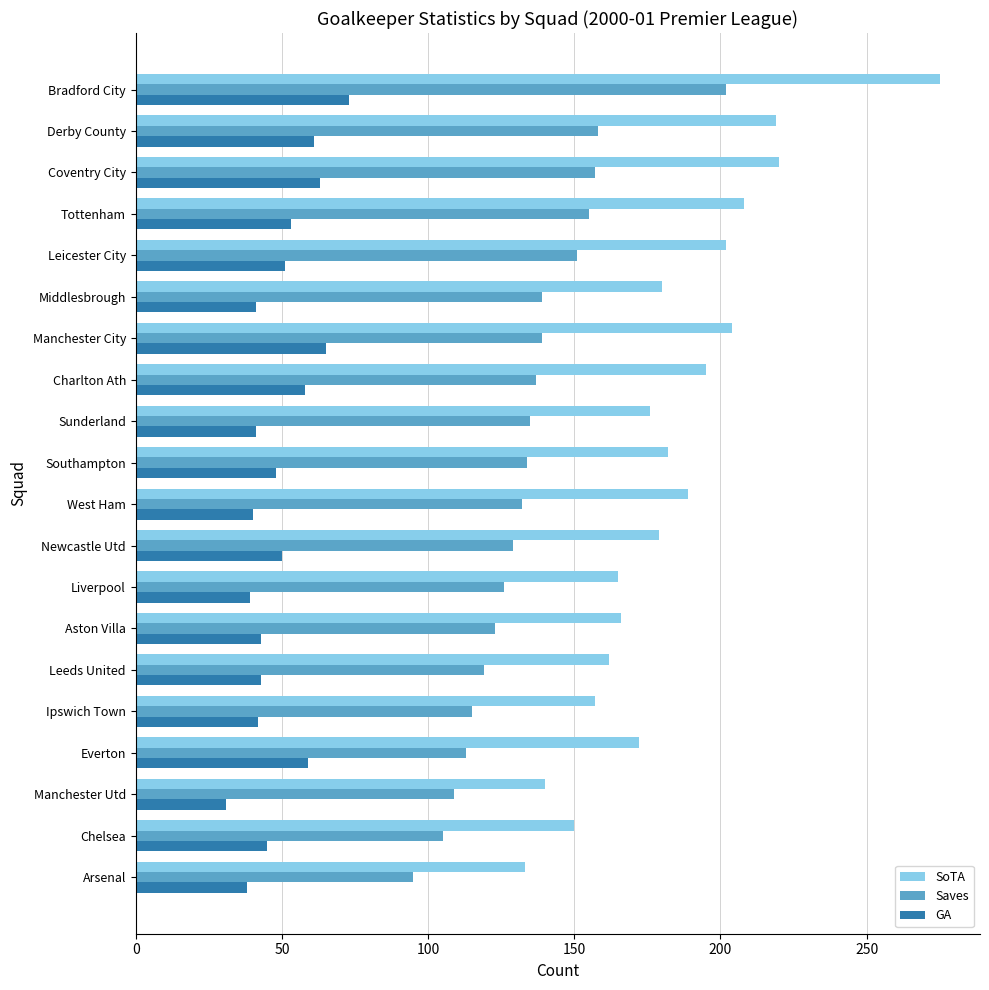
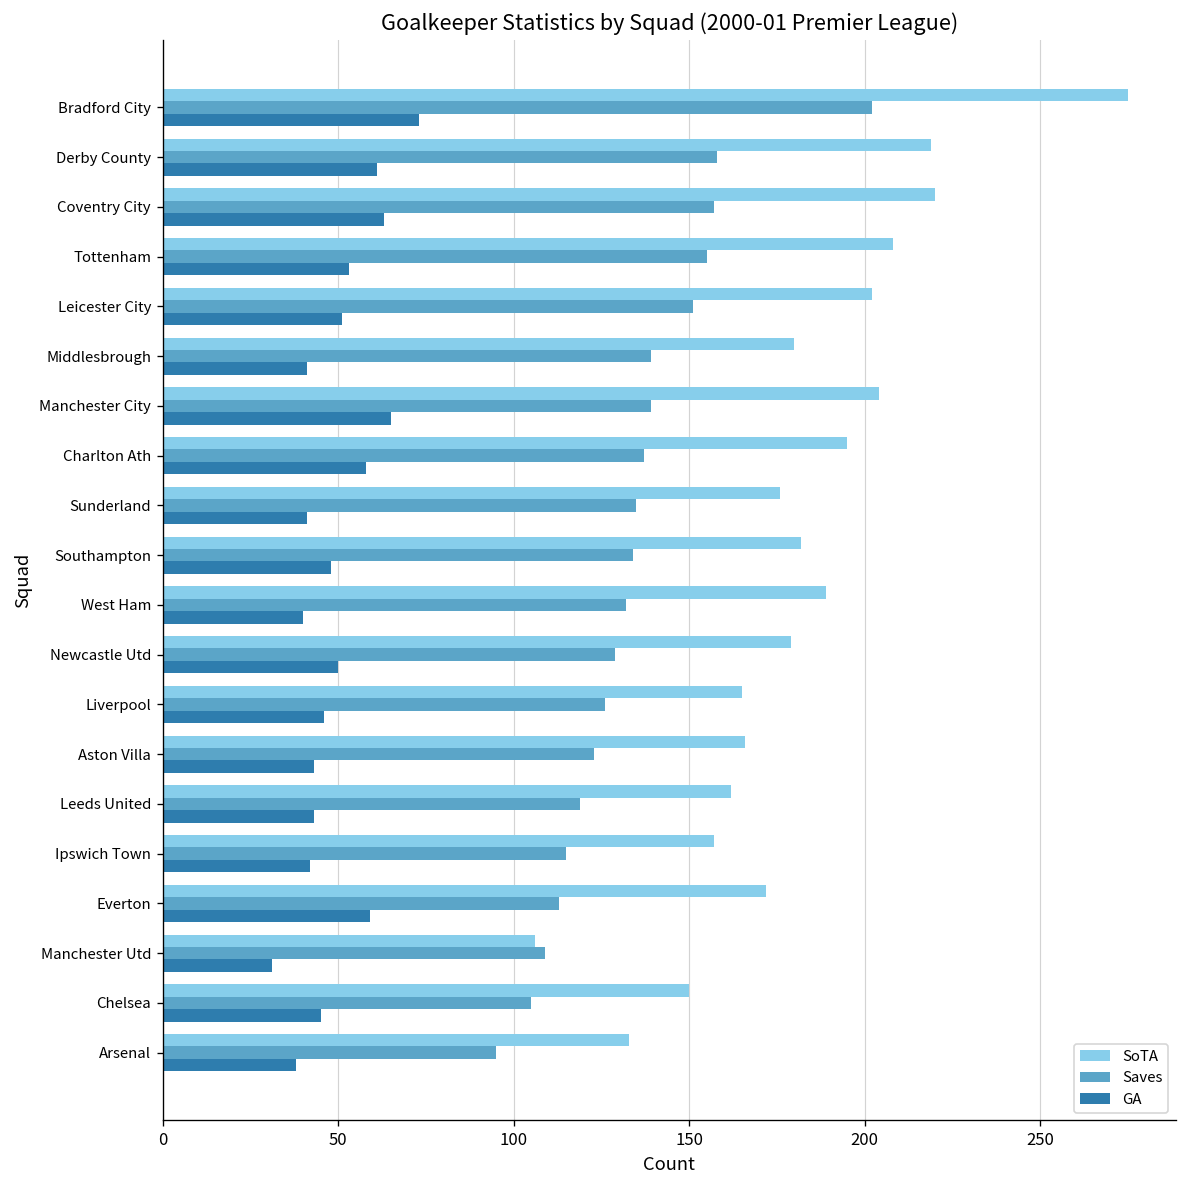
GA, Liverpool: 39 -> 46
SoTA, Manchester Utd: 140 -> 106
